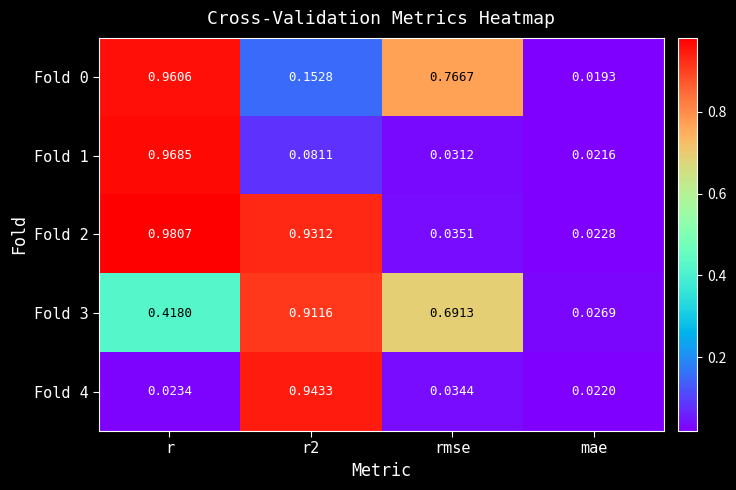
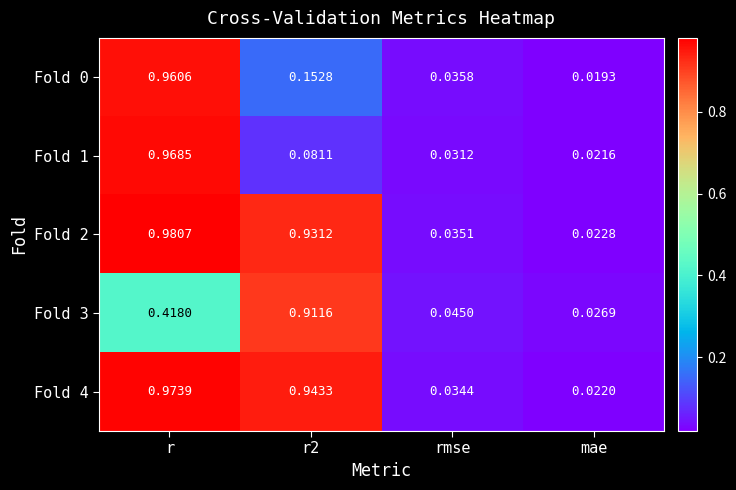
Fold 0, rmse: 0.7667 -> 0.0358
Fold 3, rmse: 0.6913 -> 0.0450
Fold 4, r: 0.0234 -> 0.9739
